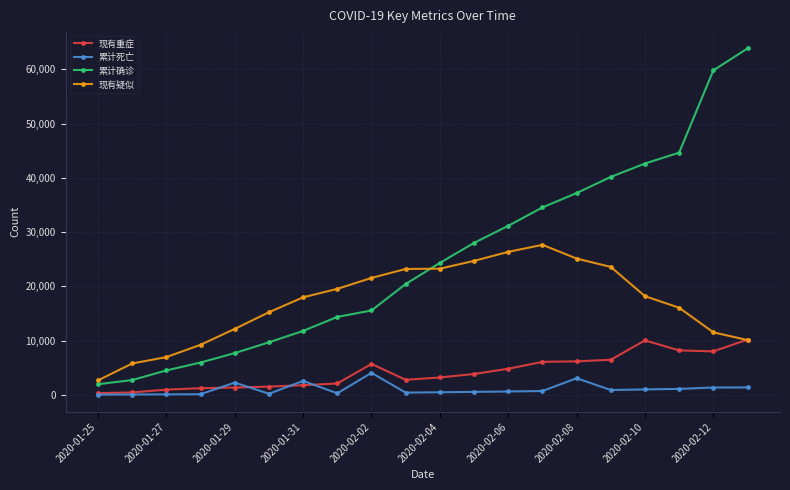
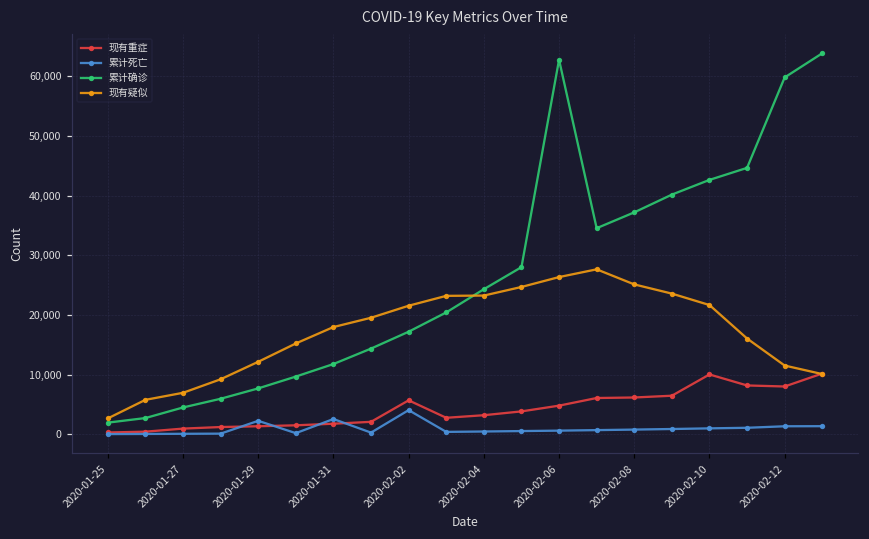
累计确诊, 2020-02-02: 16,000 -> 17,000
累计确诊, 2020-02-06: 31,000 -> 63,000
累计死亡, 2020-02-08: 3,000 -> 1,000
现有疑似, 2020-02-10: 18,000 -> 22,000
